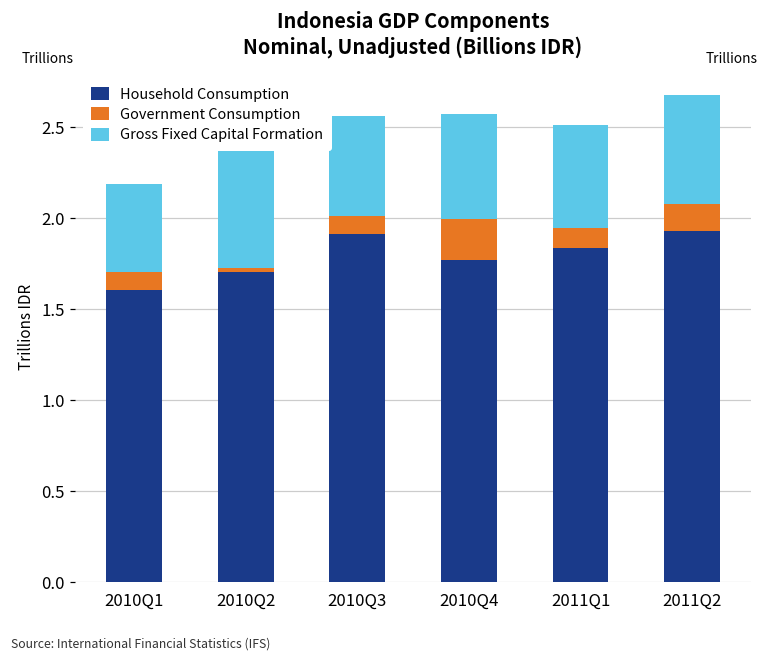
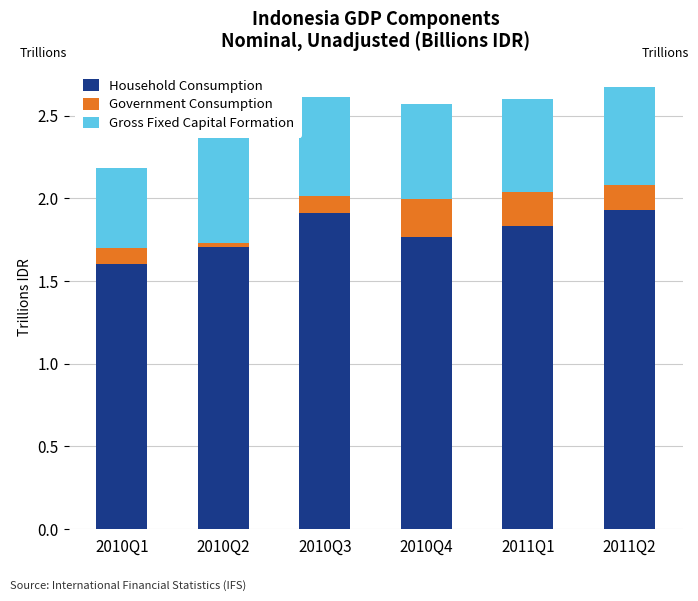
Gross Fixed Capital Formation, 2010Q3: 0.55 -> 0.60
Government Consumption, 2011Q1: 0.11 -> 0.20
